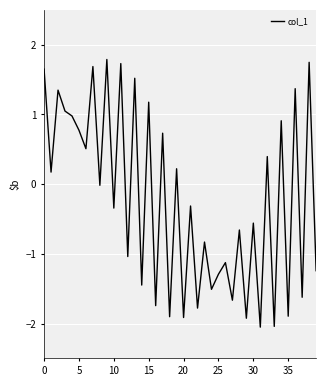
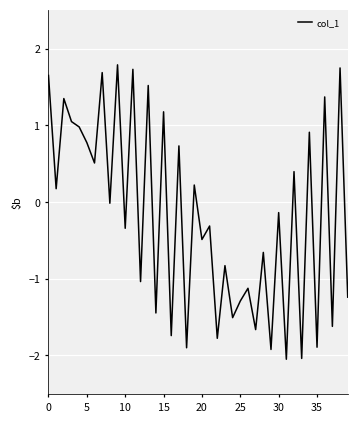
20: -1.9 -> -0.5
30: -0.6 -> -0.1
